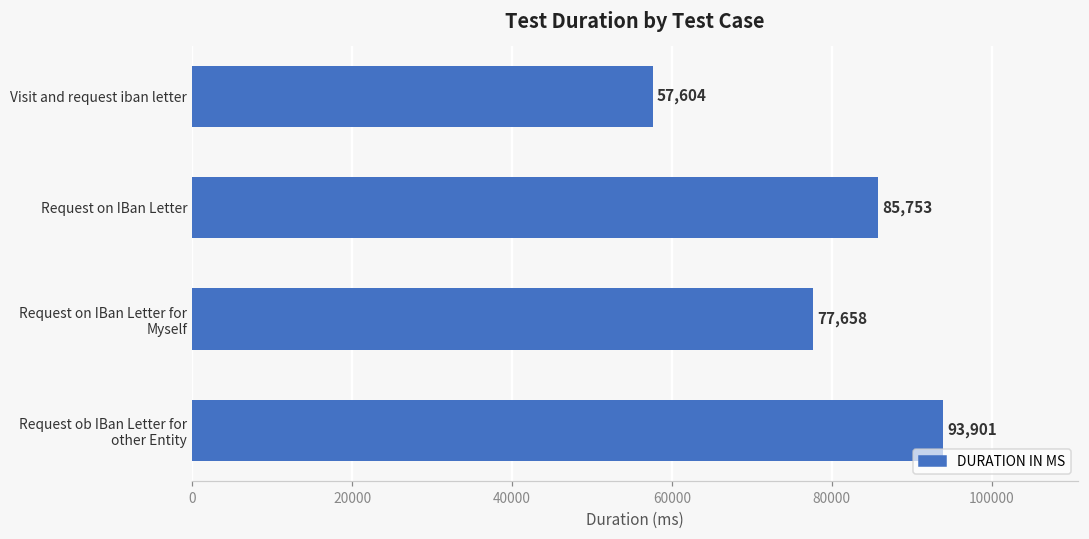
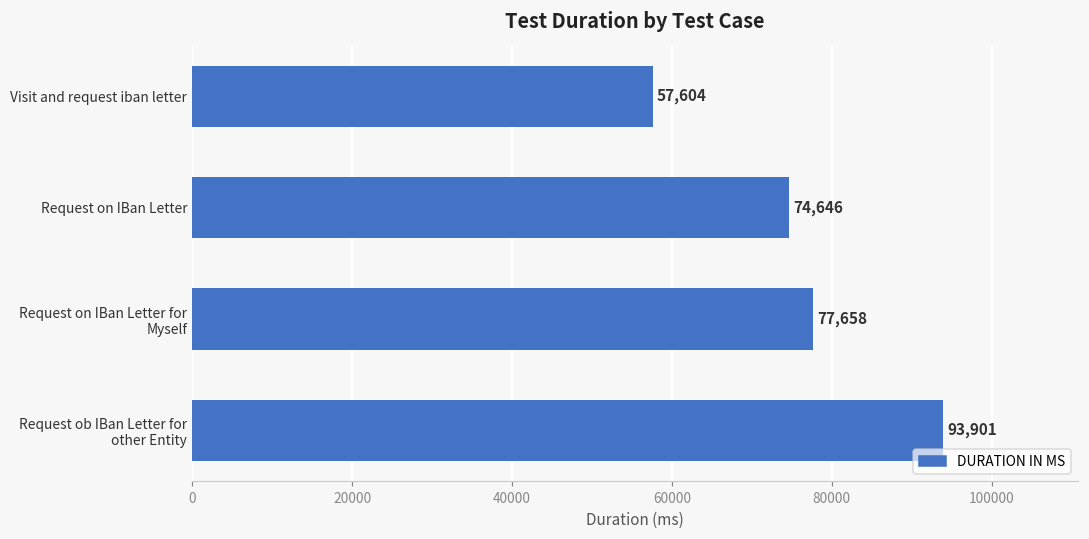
Request on IBan Letter: 85,753 -> 74,646
